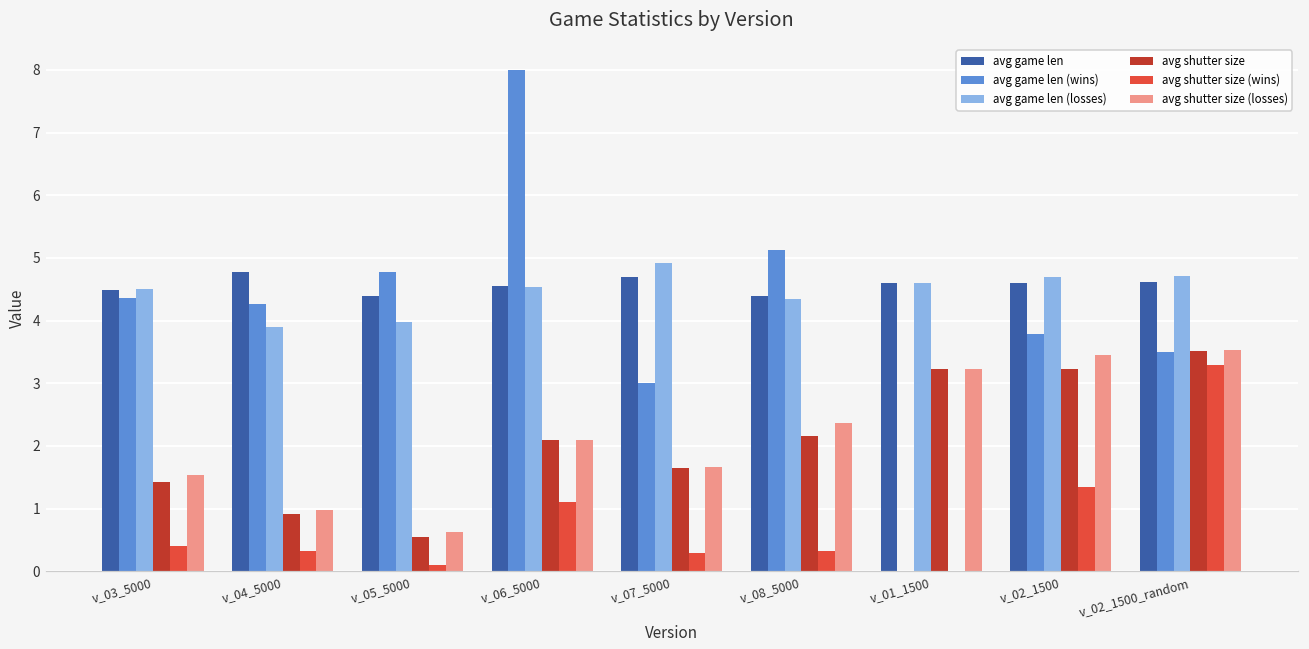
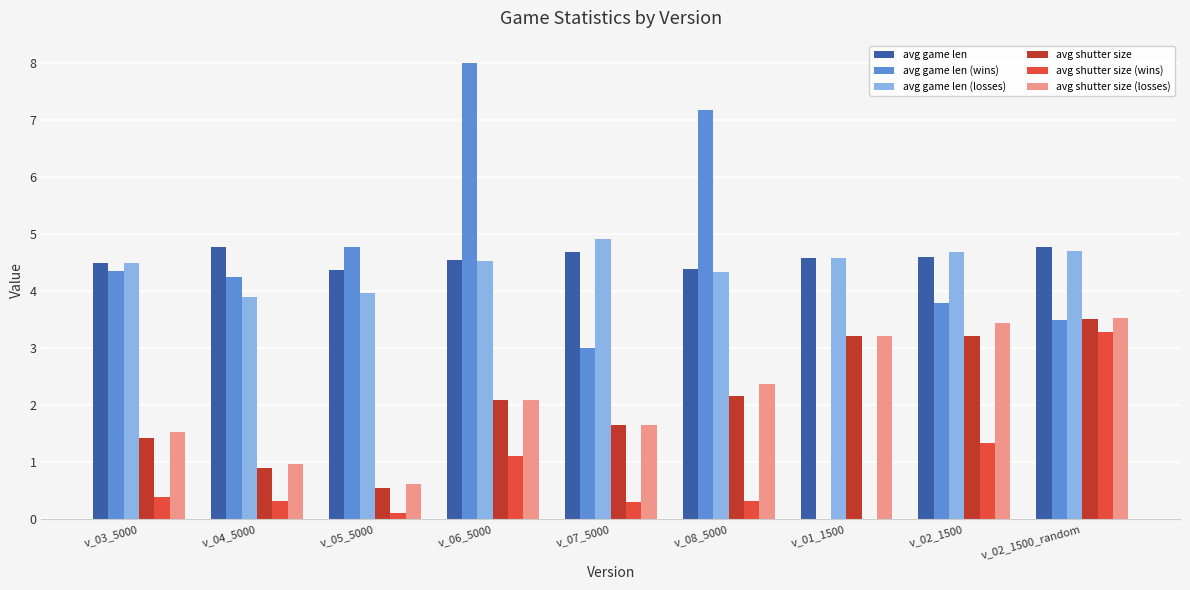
avg game len (wins), v_08_5000: 5.1 -> 7.2
avg game len, v_02_1500_random: 4.6 -> 4.8
